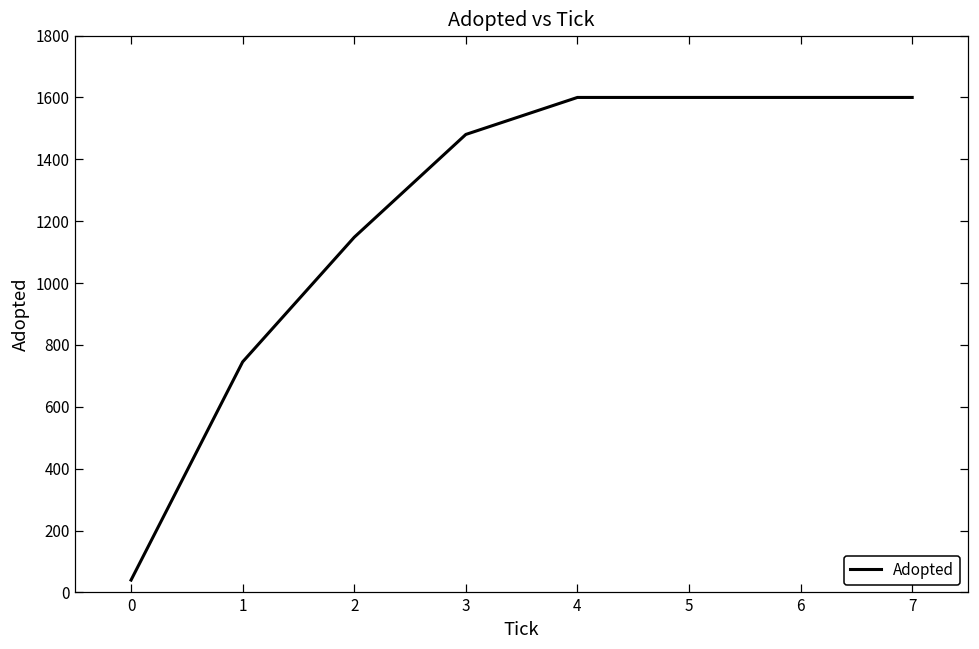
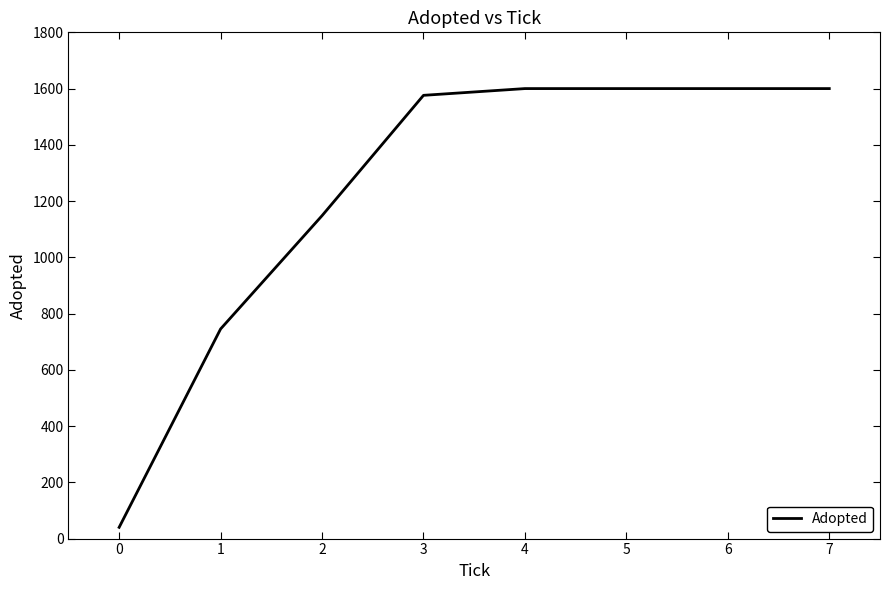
3: 1480 -> 1580
